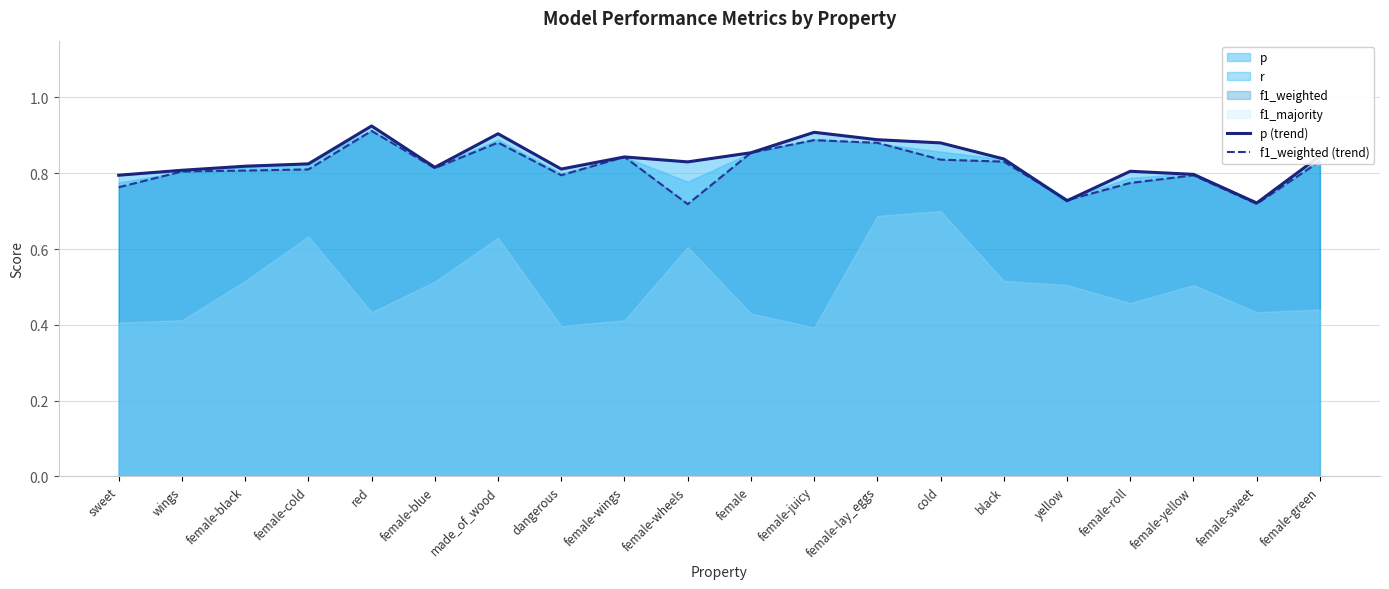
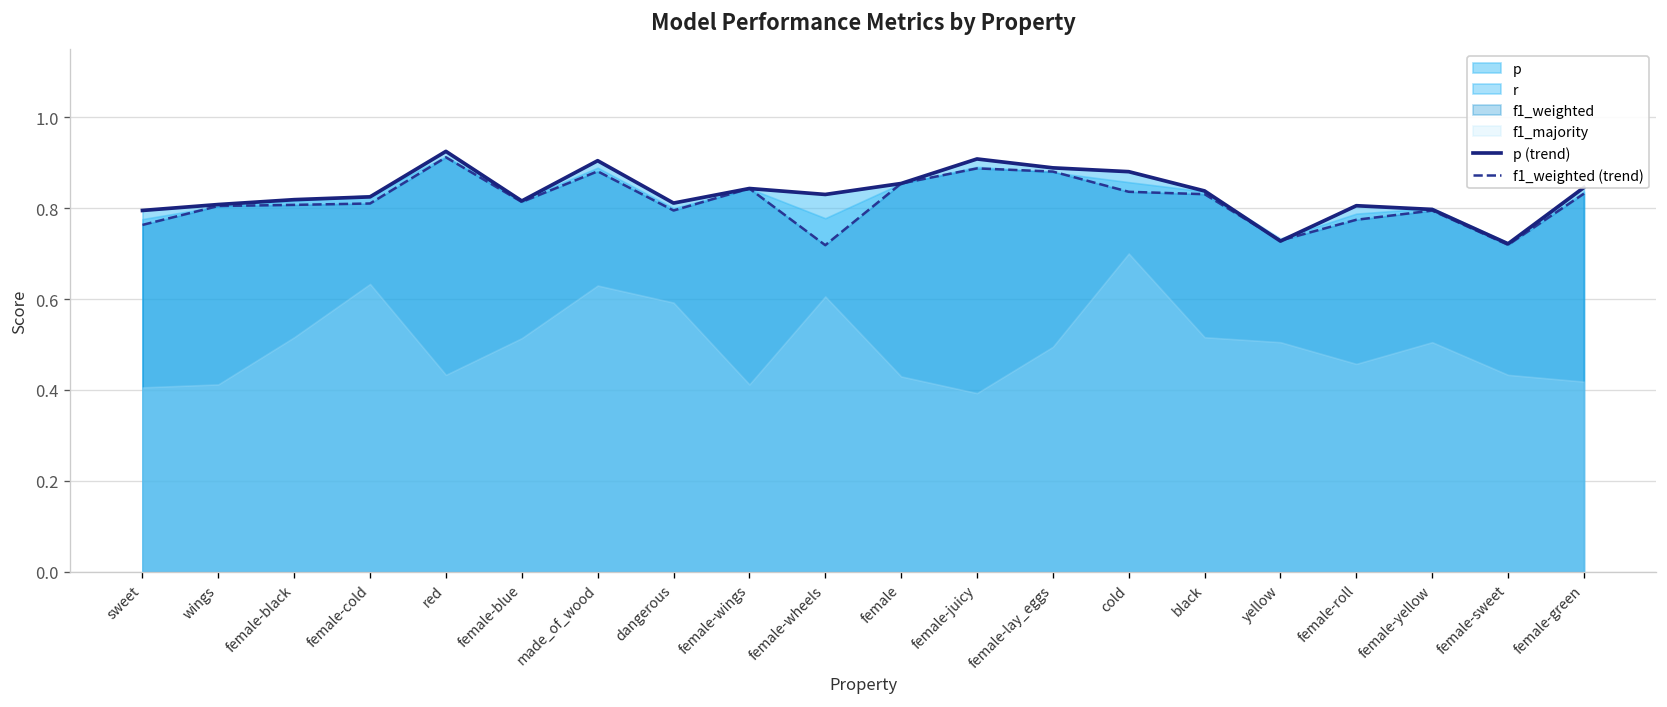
f1_majority, dangerous: 0.40 -> 0.59
f1_majority, female-lay_eggs: 0.69 -> 0.49
f1_majority, female-green: 0.44 -> 0.42
